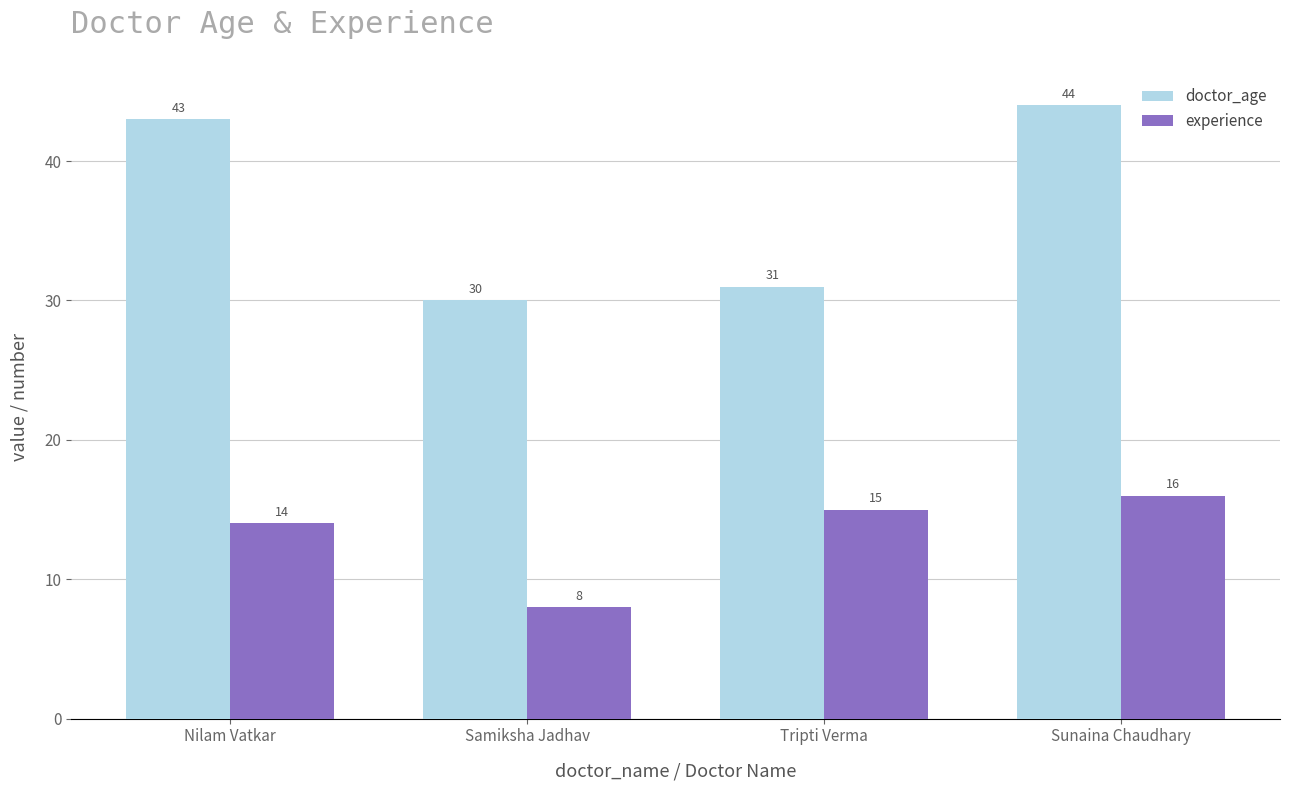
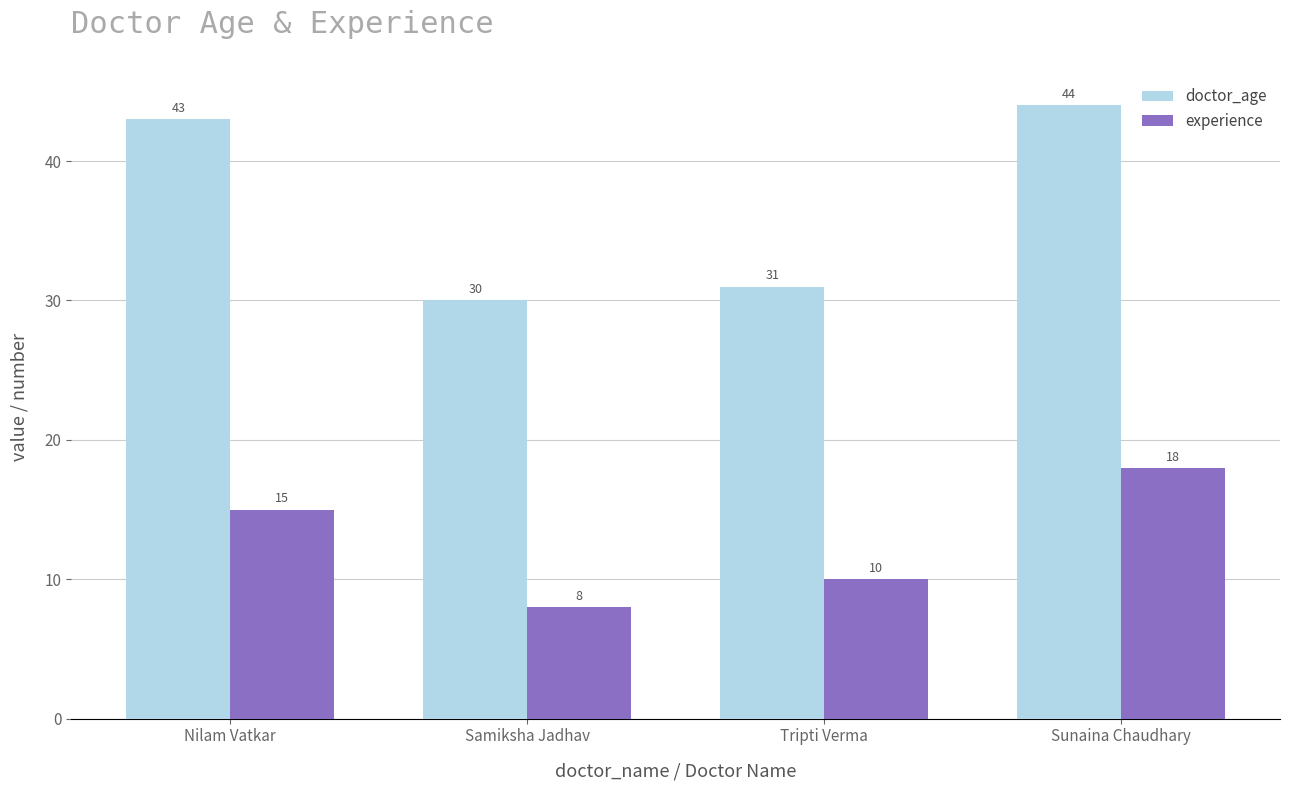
experience, Nilam Vatkar: 14 -> 15
experience, Tripti Verma: 15 -> 10
experience, Sunaina Chaudhary: 16 -> 18
